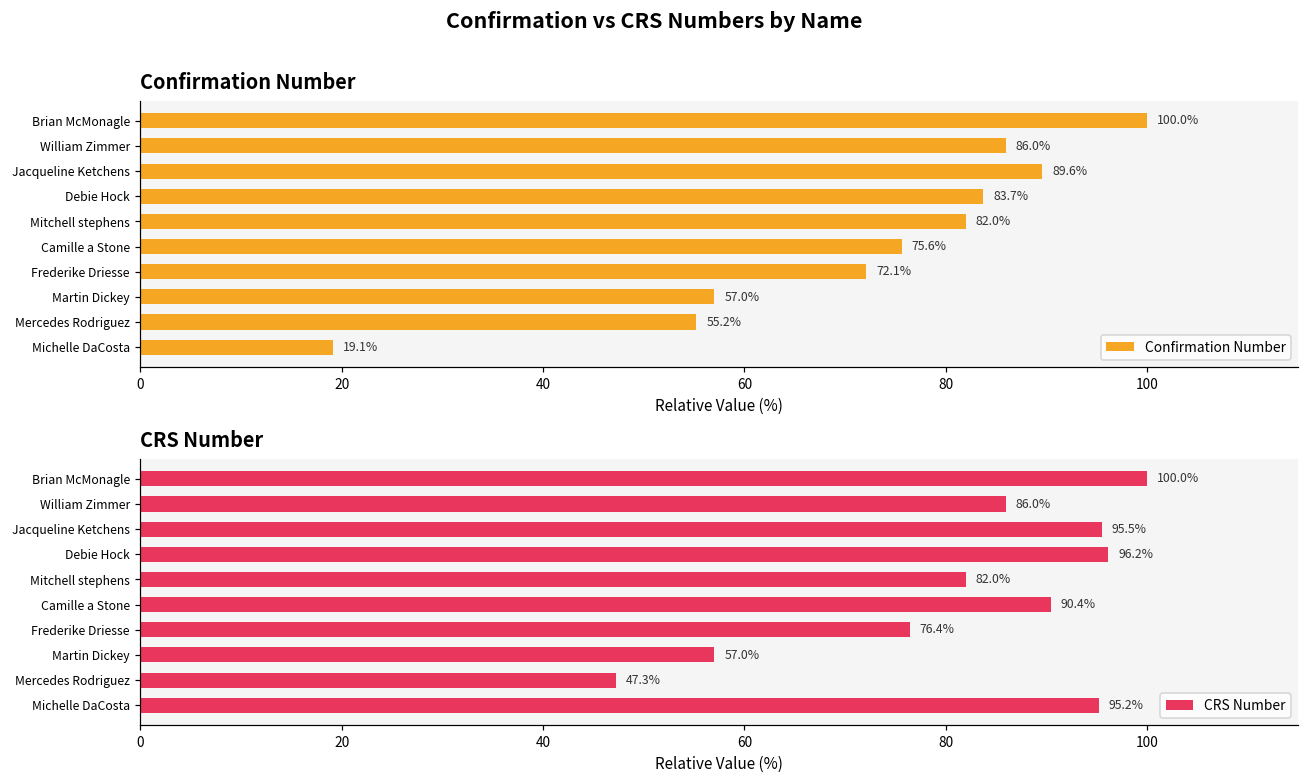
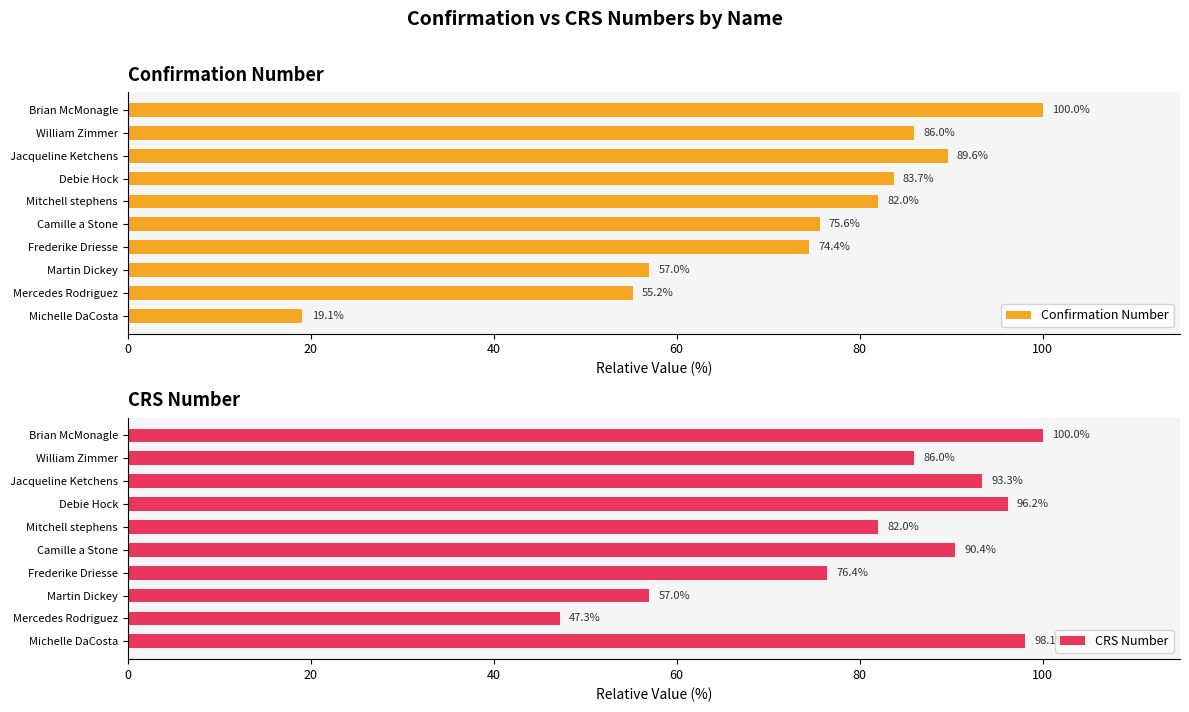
Confirmation Number, Frederike Driesse: 72.1% -> 74.4%
CRS Number, Jacqueline Ketchens: 95.5% -> 93.3%
CRS Number, Michelle DaCosta: 95 -> 98
